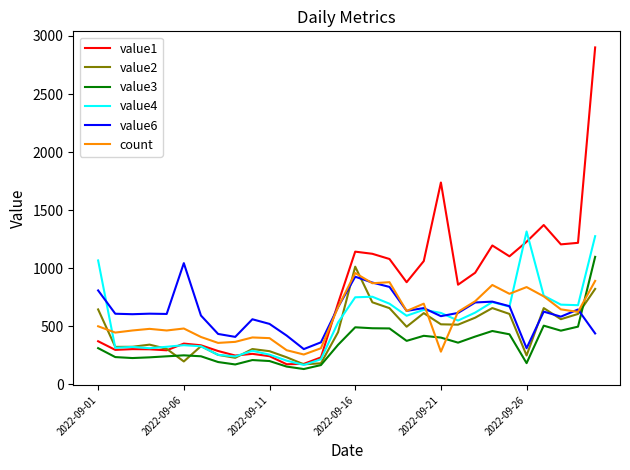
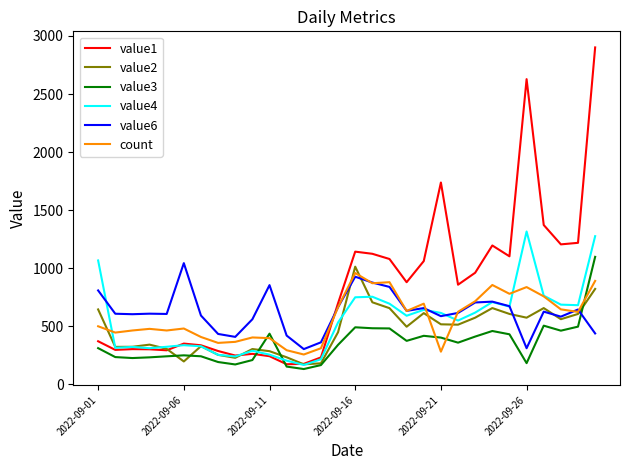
value3, 2022-09-11: 200 -> 440
value6, 2022-09-11: 520 -> 850
value1, 2022-09-26: 1230 -> 2630
value2, 2022-09-26: 250 -> 570
